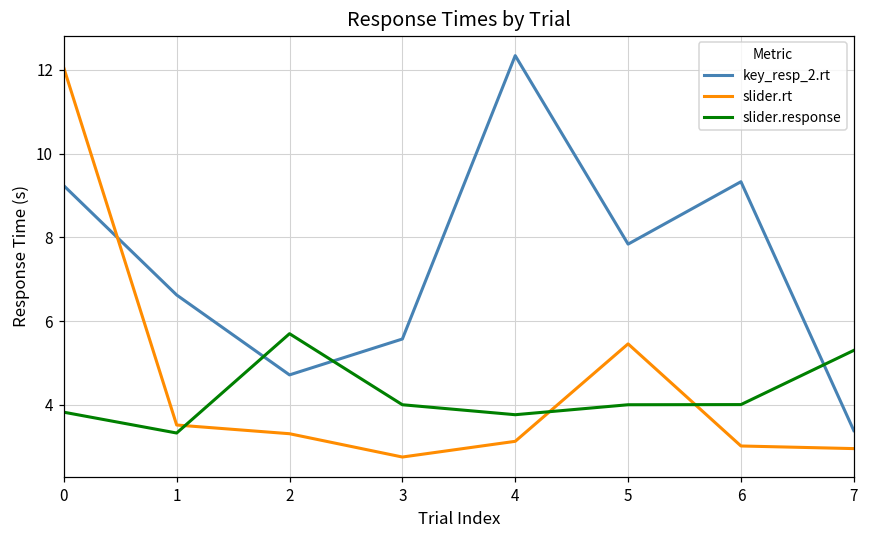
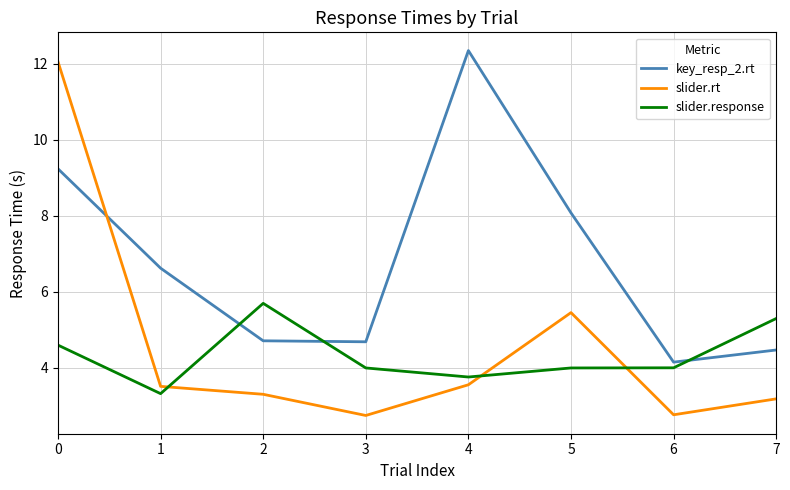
slider.response, 0: 3.8 -> 4.6
key_resp_2.rt, 3: 5.6 -> 4.7
slider.rt, 4: 3.1 -> 3.6
key_resp_2.rt, 5: 7.8 -> 8.1
key_resp_2.rt, 6: 9.3 -> 4.2
slider.rt, 6: 3.0 -> 2.8
key_resp_2.rt, 7: 3.4 -> 4.5
slider.rt, 7: 3.0 -> 3.2
